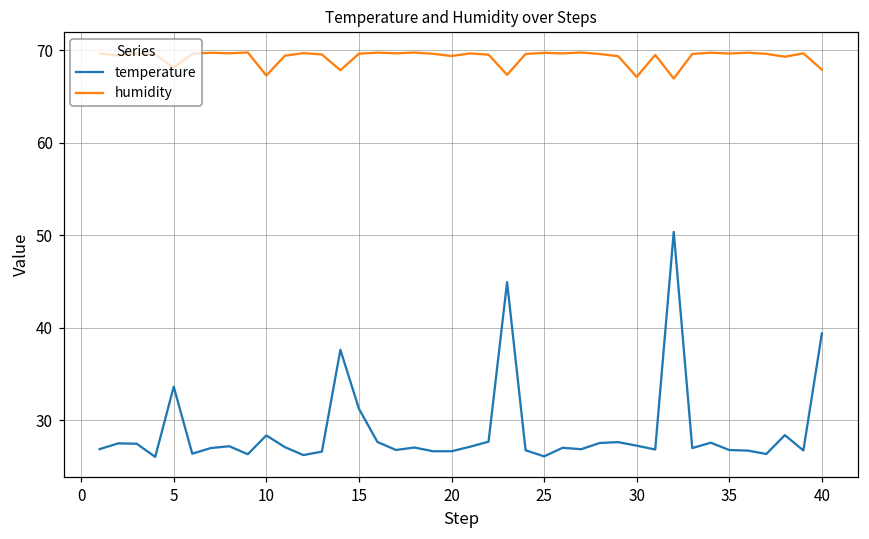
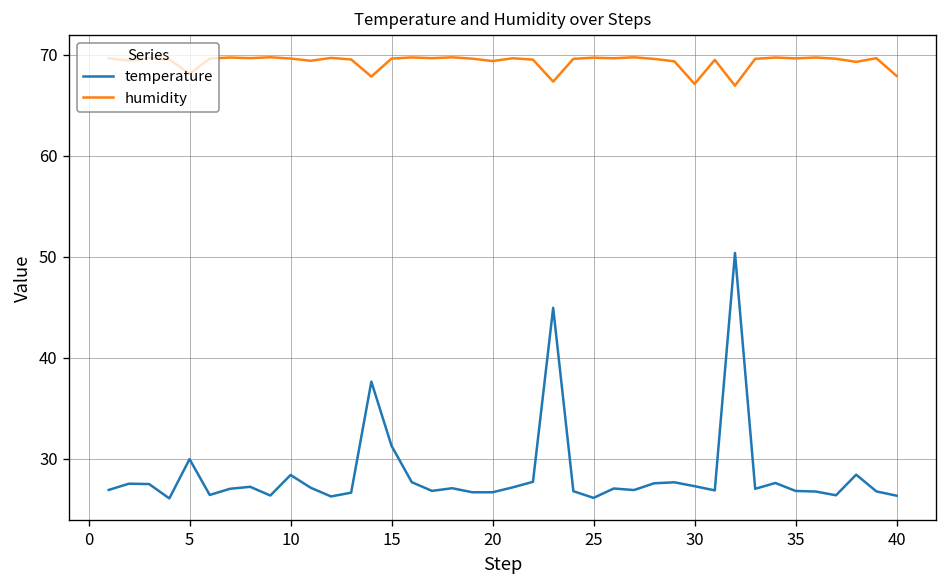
temperature, 5: 34 -> 30
humidity, 10: 67 -> 70
temperature, 40: 39 -> 26
